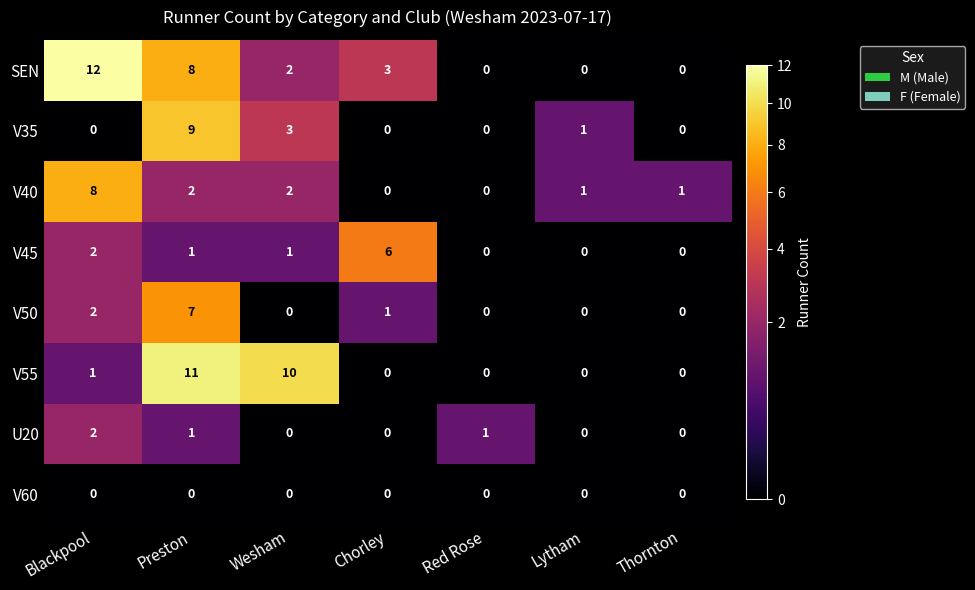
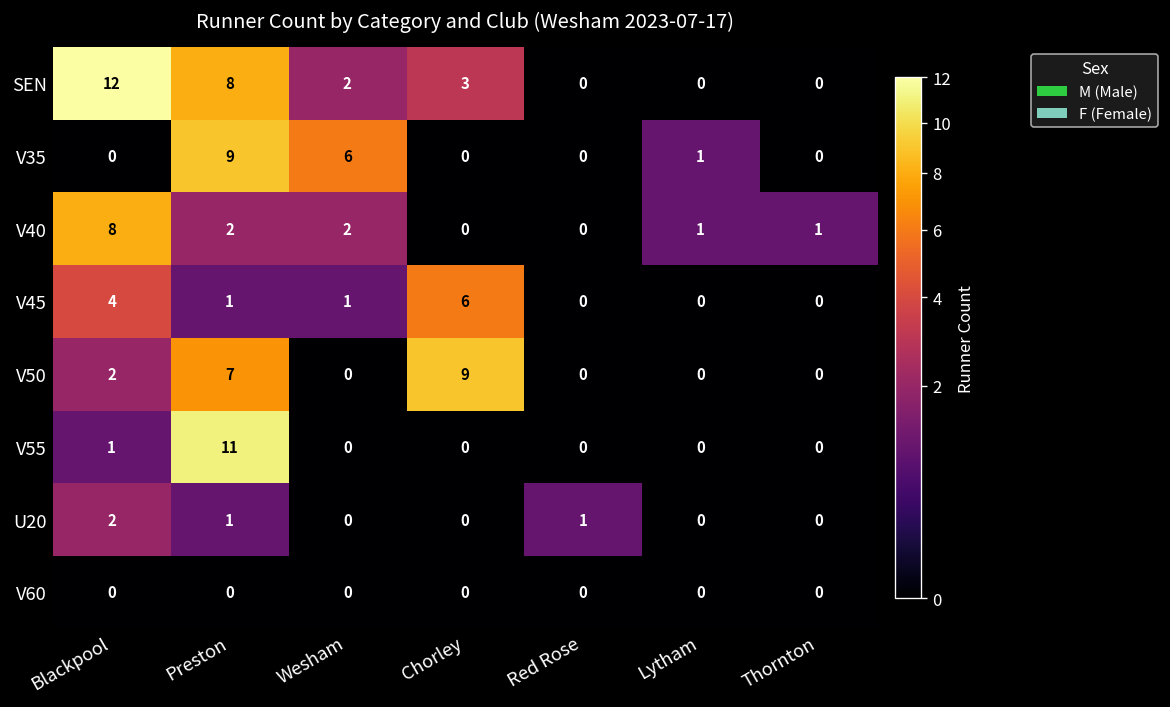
V35, Wesham: 3 -> 6
V45, Blackpool: 2 -> 4
V50, Chorley: 1 -> 9
V55, Wesham: 10 -> 0
